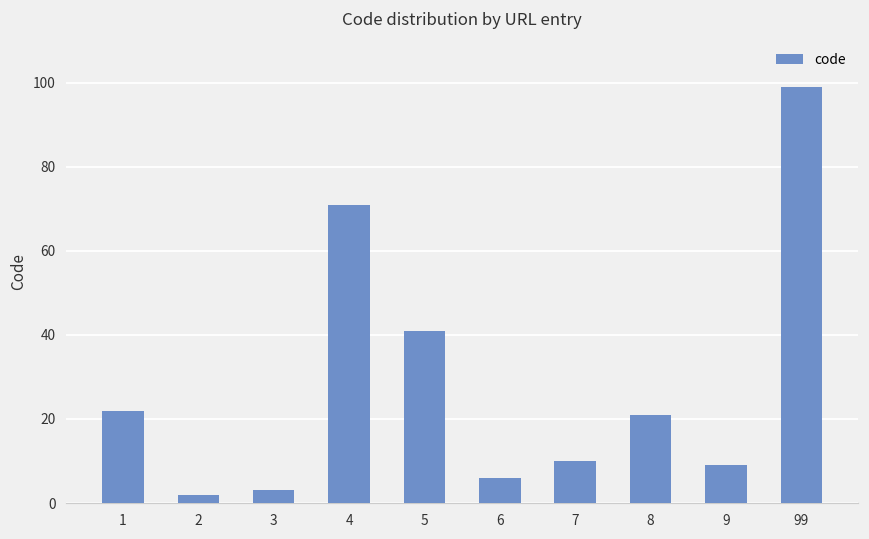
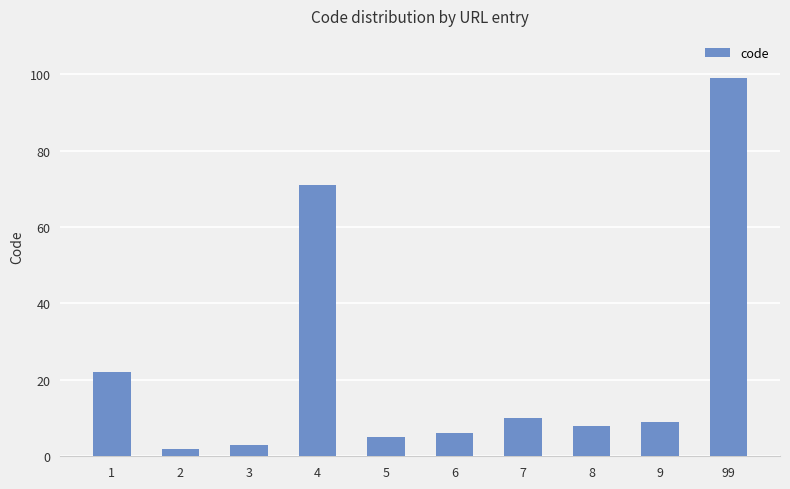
5: 41 -> 5
8: 21 -> 8
